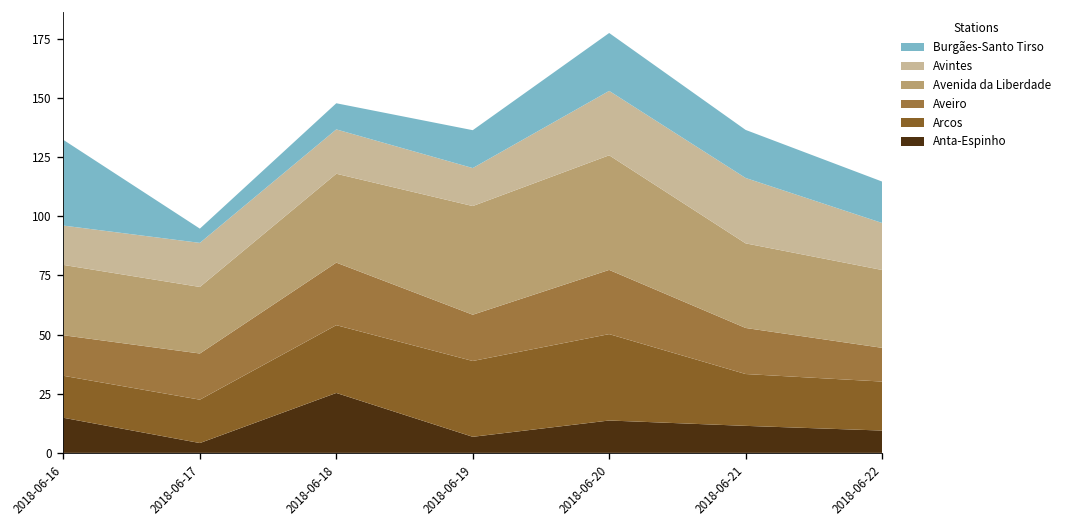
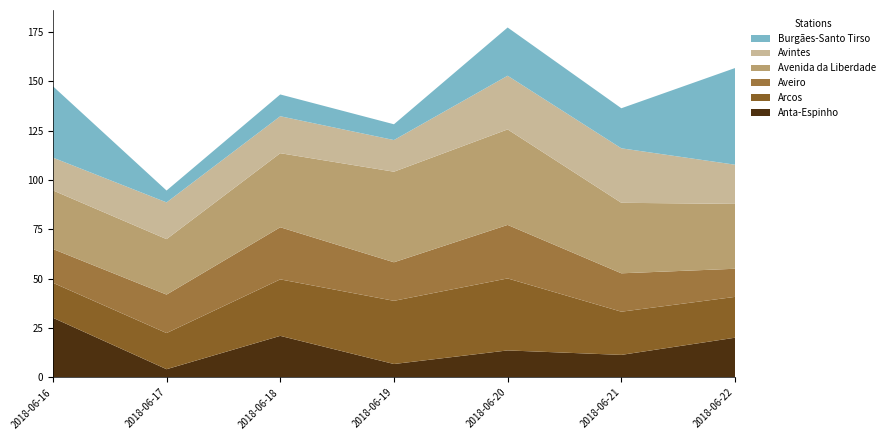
Anta-Espinho, 2018-06-16: 15 -> 30
Anta-Espinho, 2018-06-18: 25 -> 21
Burgães-Santo Tirso, 2018-06-19: 16 -> 8
Anta-Espinho, 2018-06-22: 9 -> 20
Burgães-Santo Tirso, 2018-06-22: 18 -> 49
